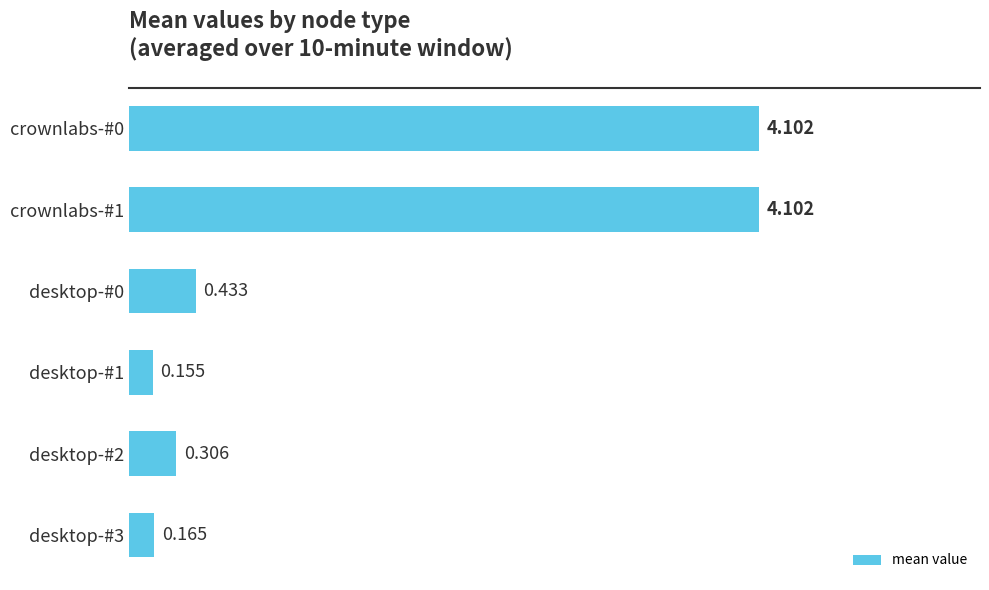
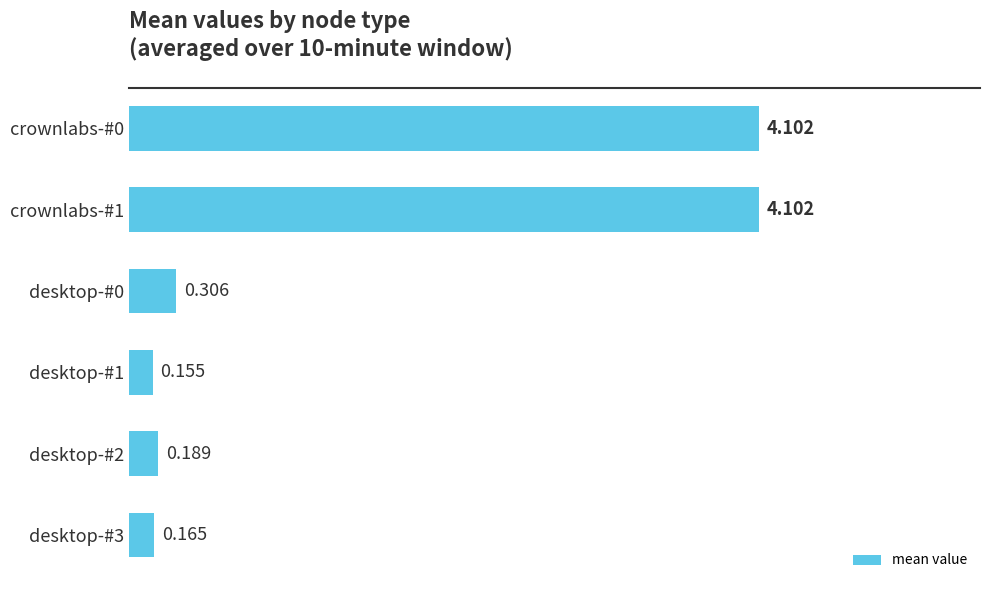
desktop-#0: 0.433 -> 0.306
desktop-#2: 0.306 -> 0.189
